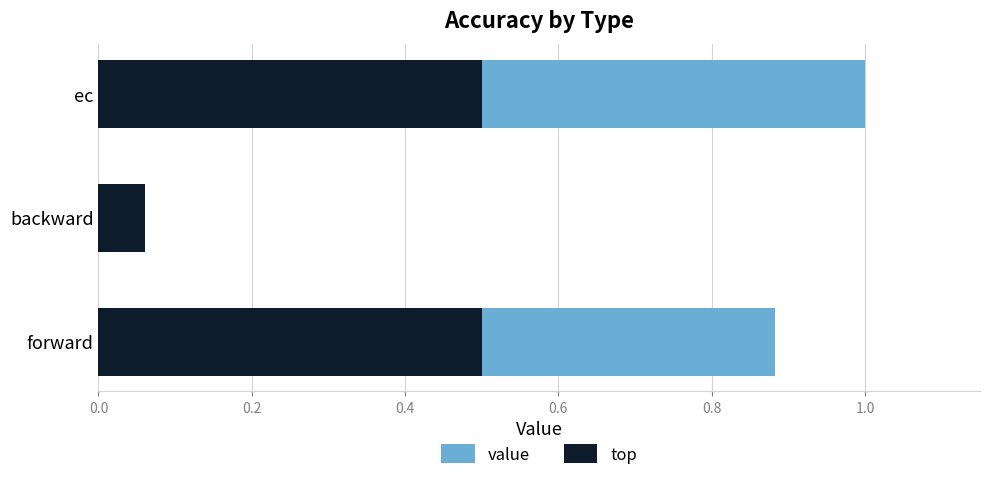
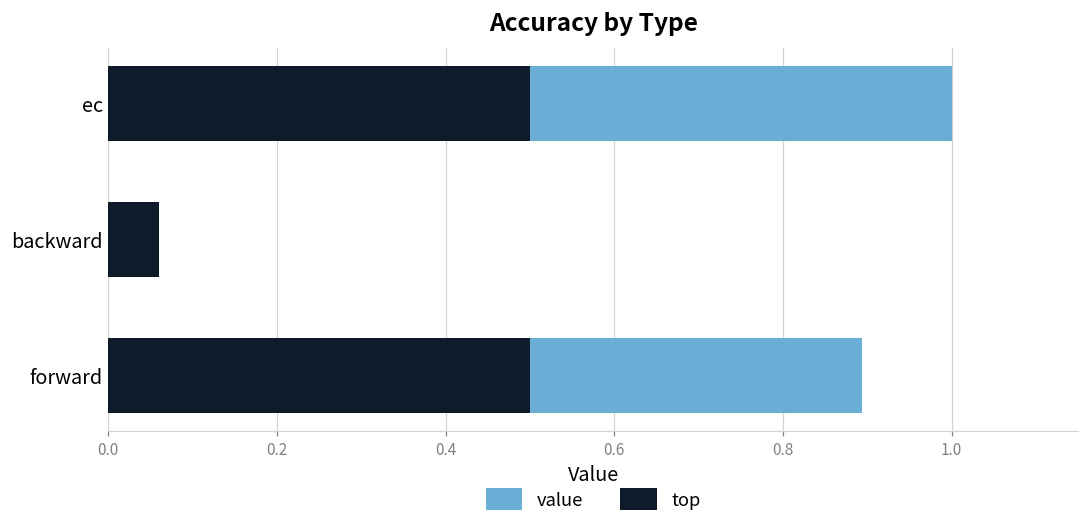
value, forward: 0.88 -> 0.89
